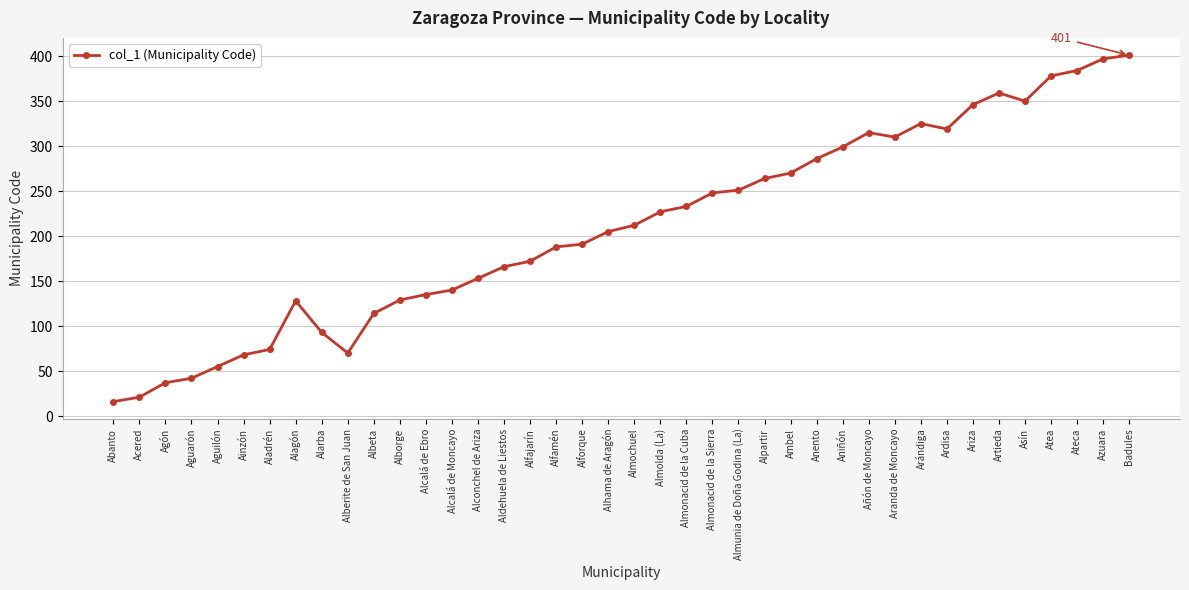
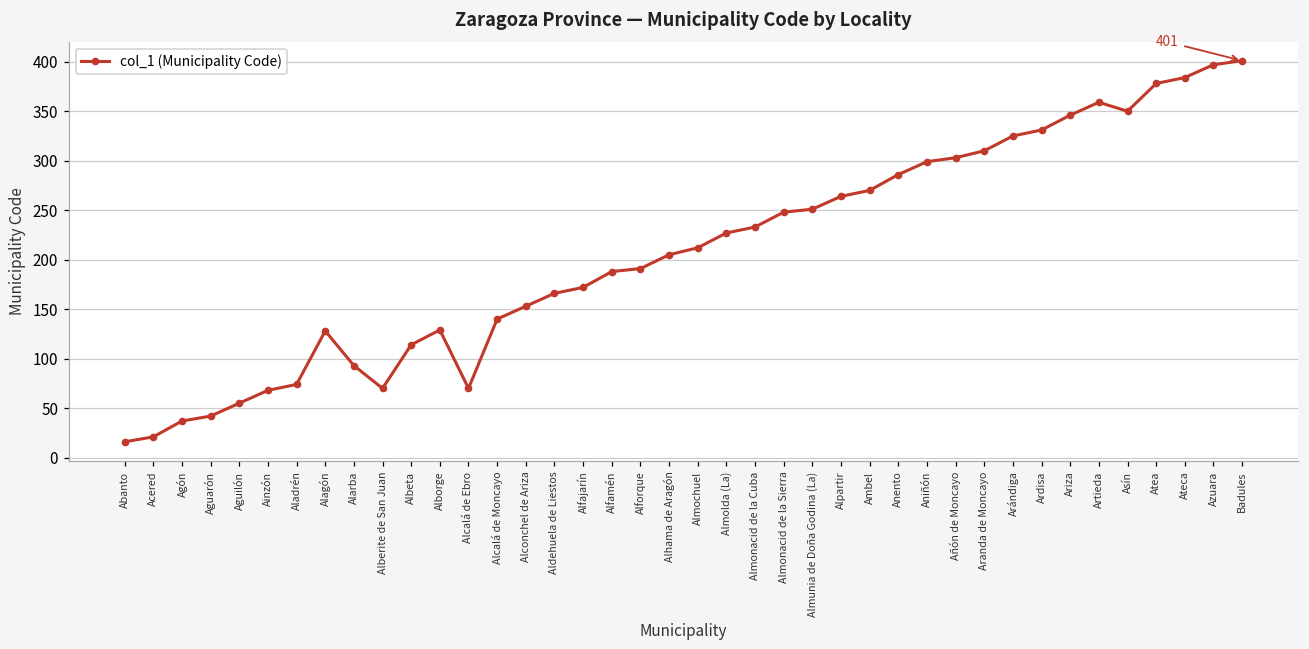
Alcalá de Ebro: 140 -> 70
Añón de Moncayo: 320 -> 300
Ardisa: 320 -> 330
